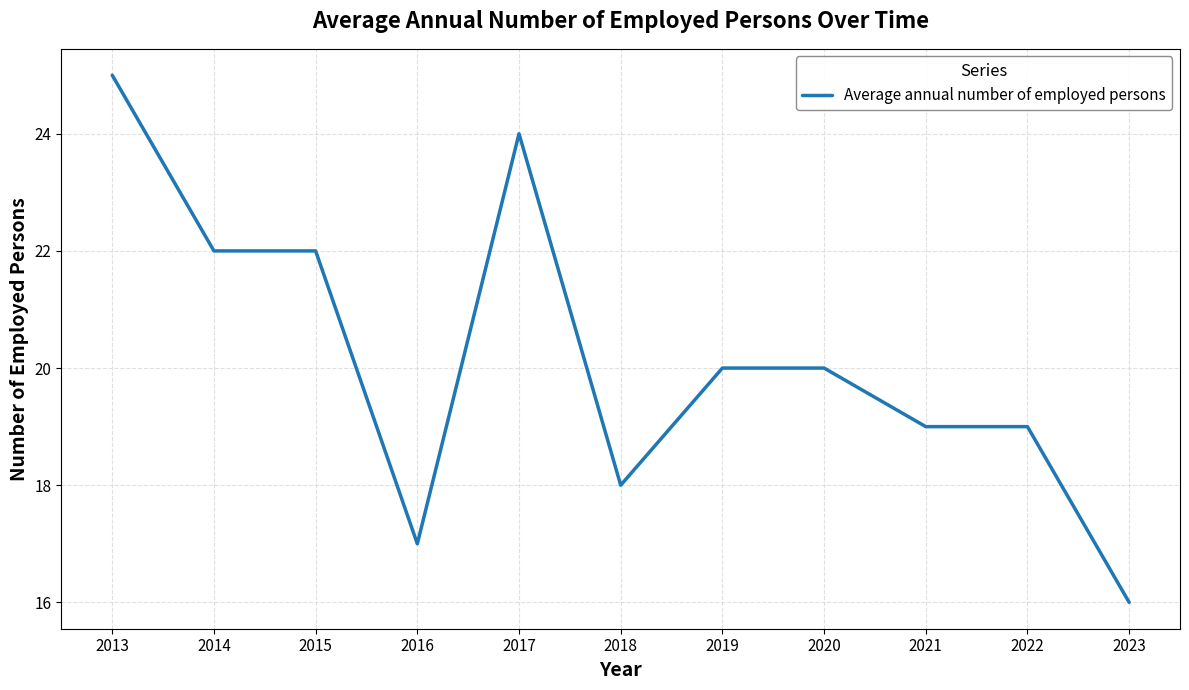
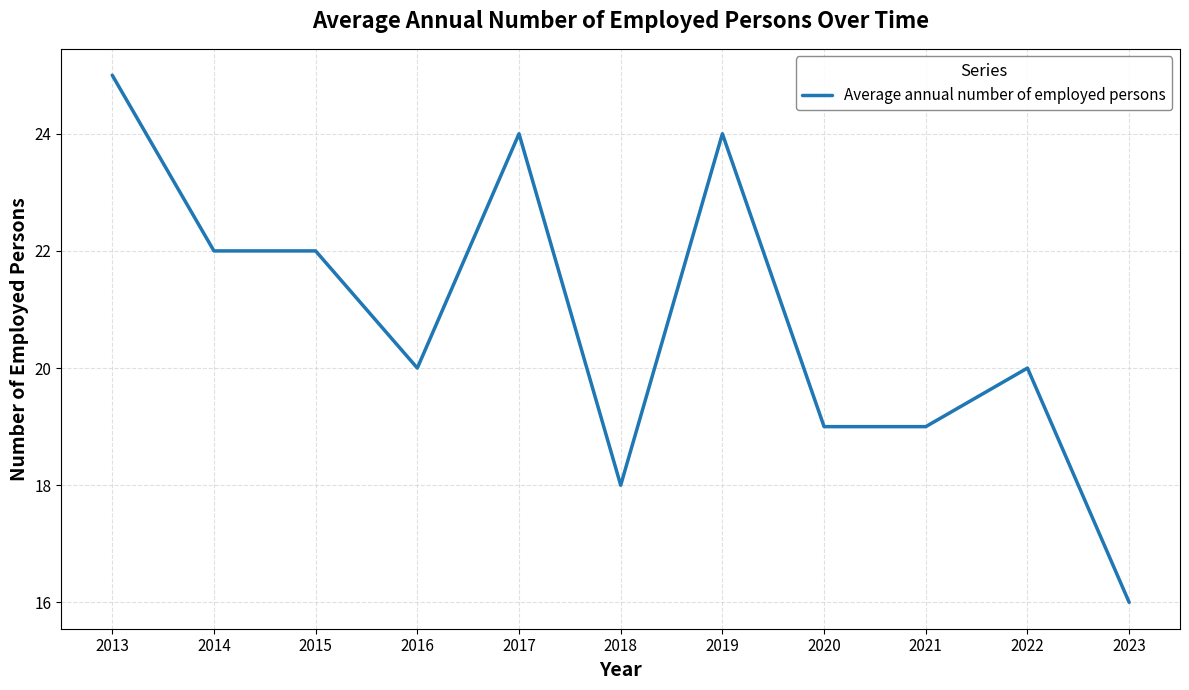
2016: 17 -> 20
2019: 20 -> 24
2020: 20 -> 19
2022: 19 -> 20
